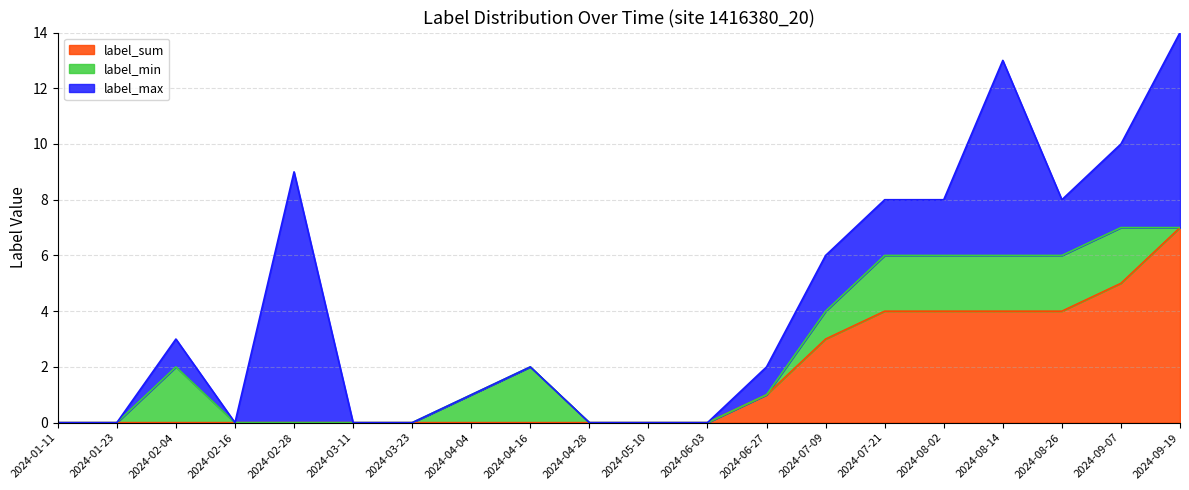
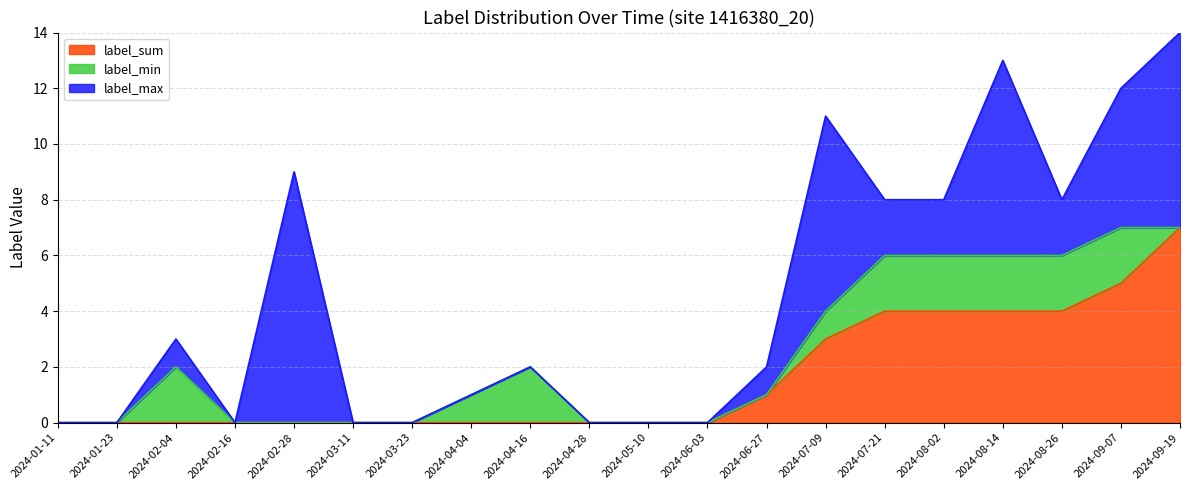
label_max, 2024-07-09: 2 -> 7
label_max, 2024-09-07: 3 -> 5
